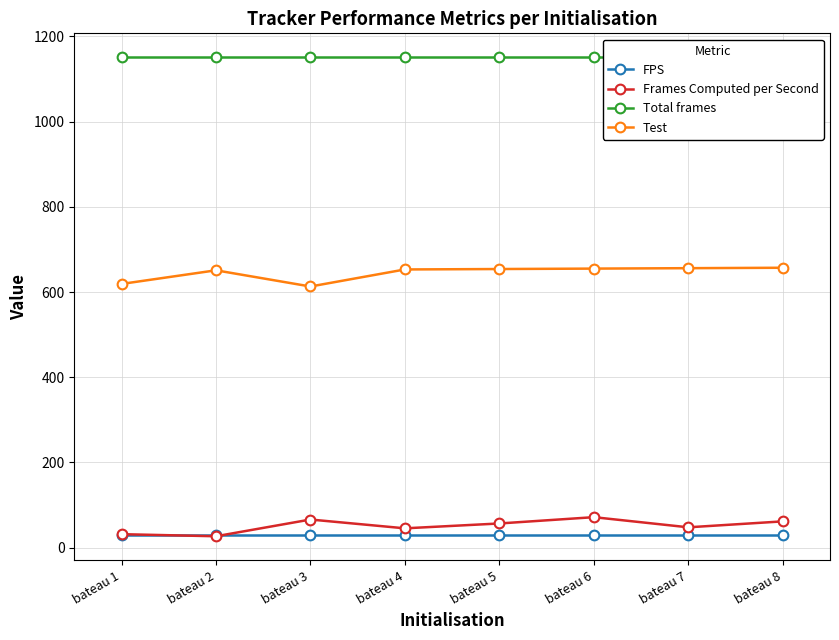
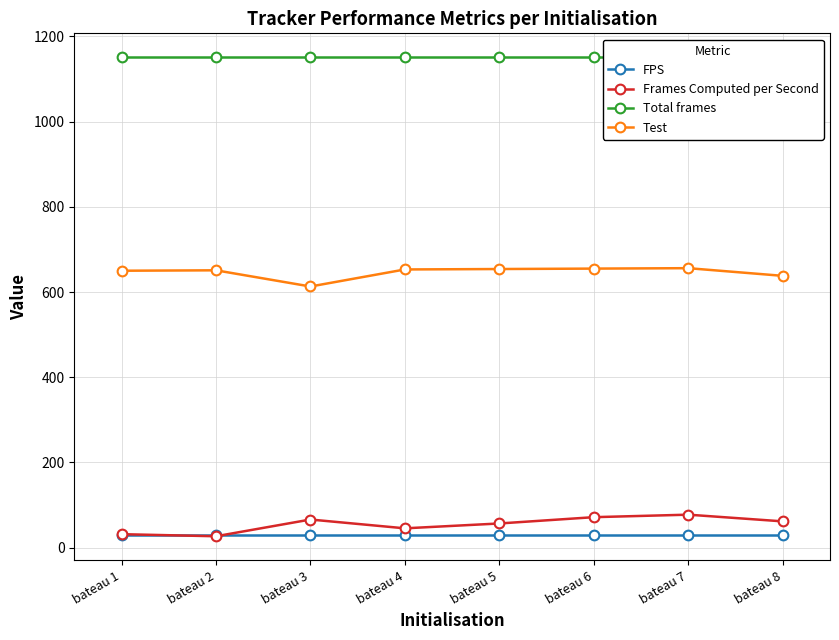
Test, bateau 1: 620 -> 650
Frames Computed per Second, bateau 7: 50 -> 80
Test, bateau 8: 660 -> 640
